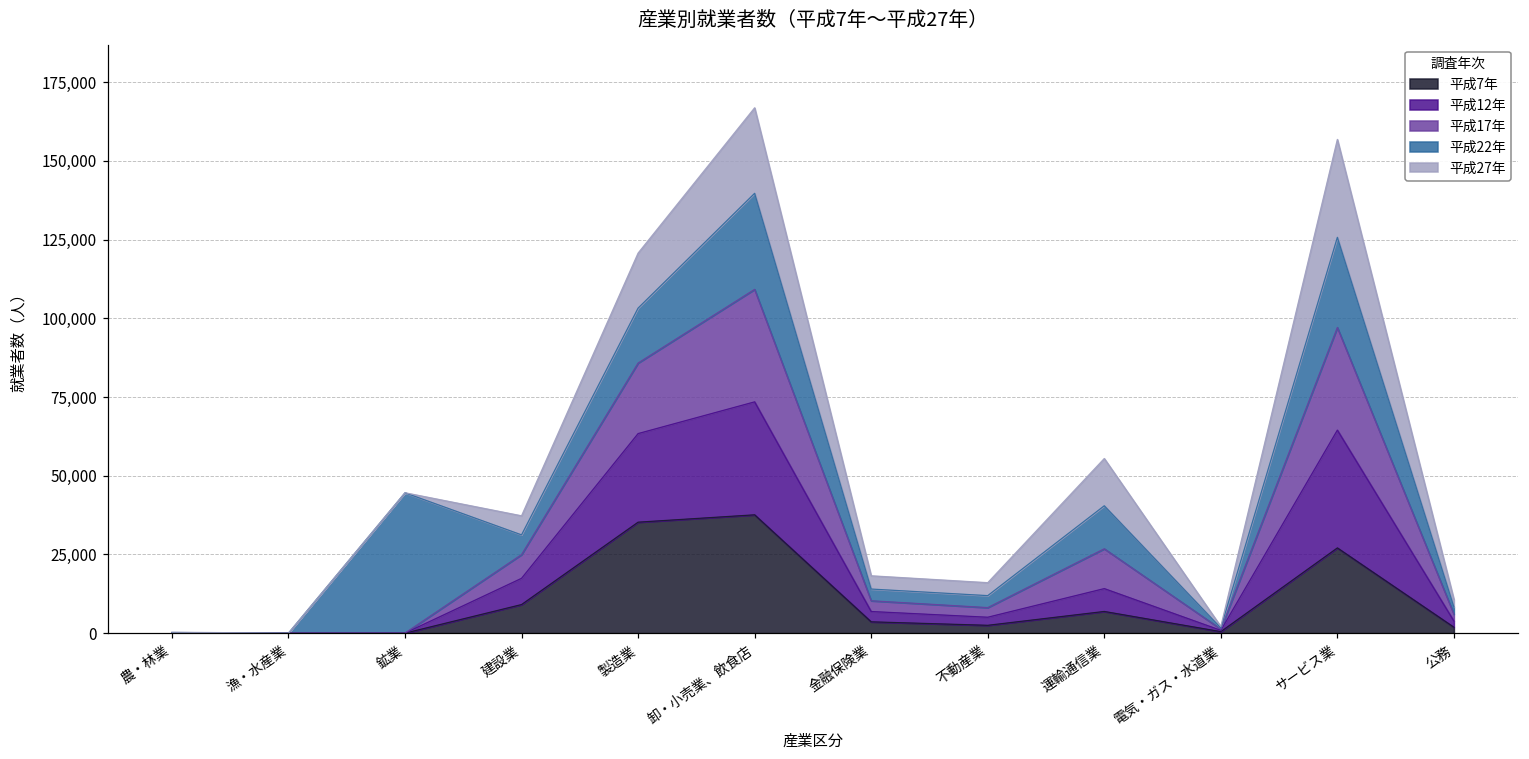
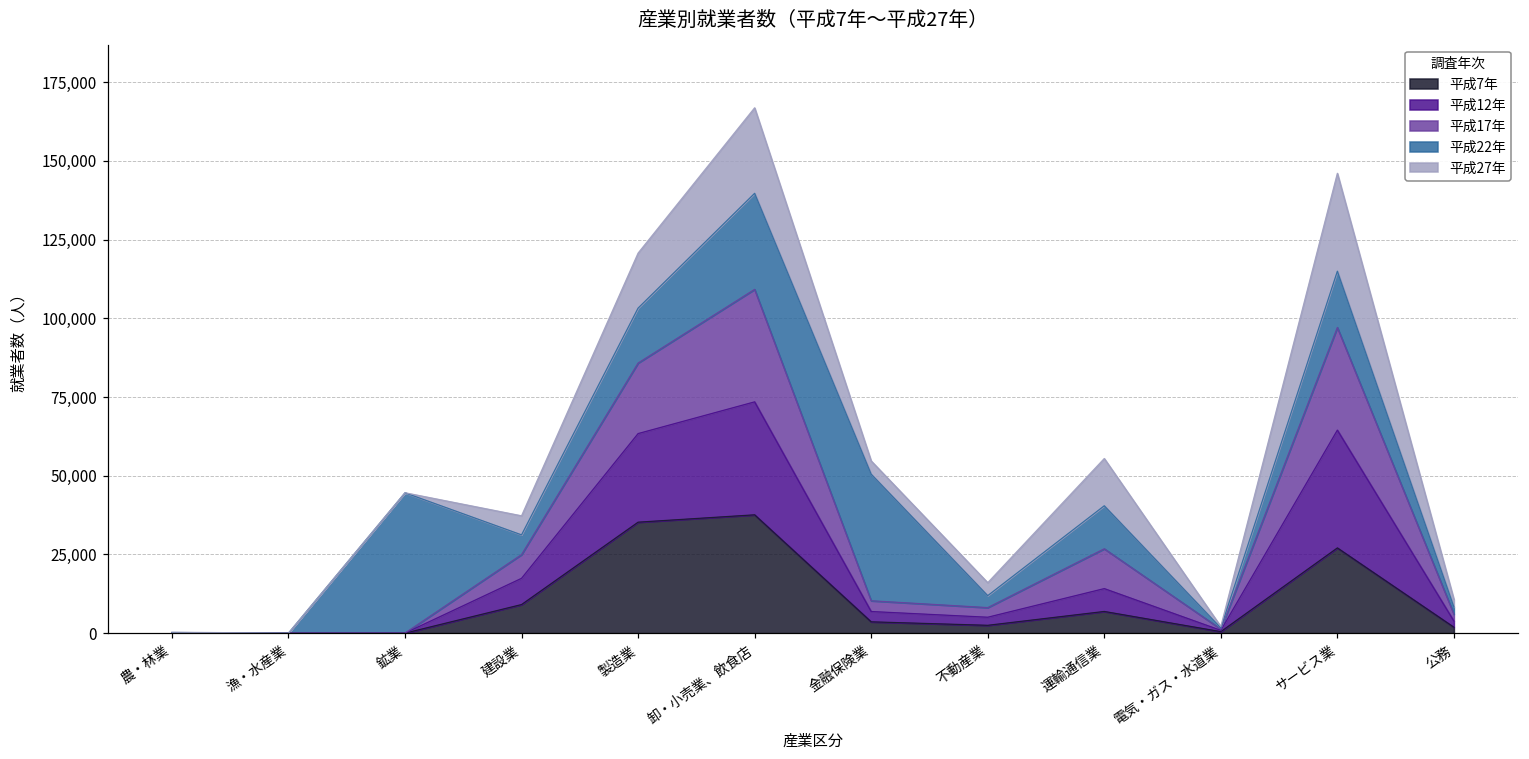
平成22年, 金融保険業: 4,000 -> 40,000
平成22年, サービス業: 29,000 -> 18,000
